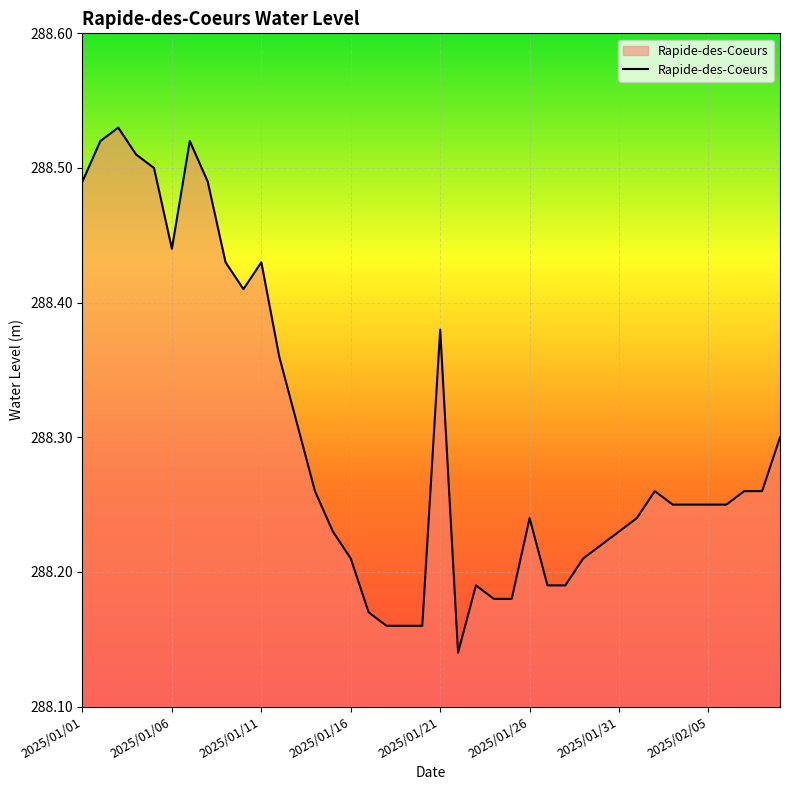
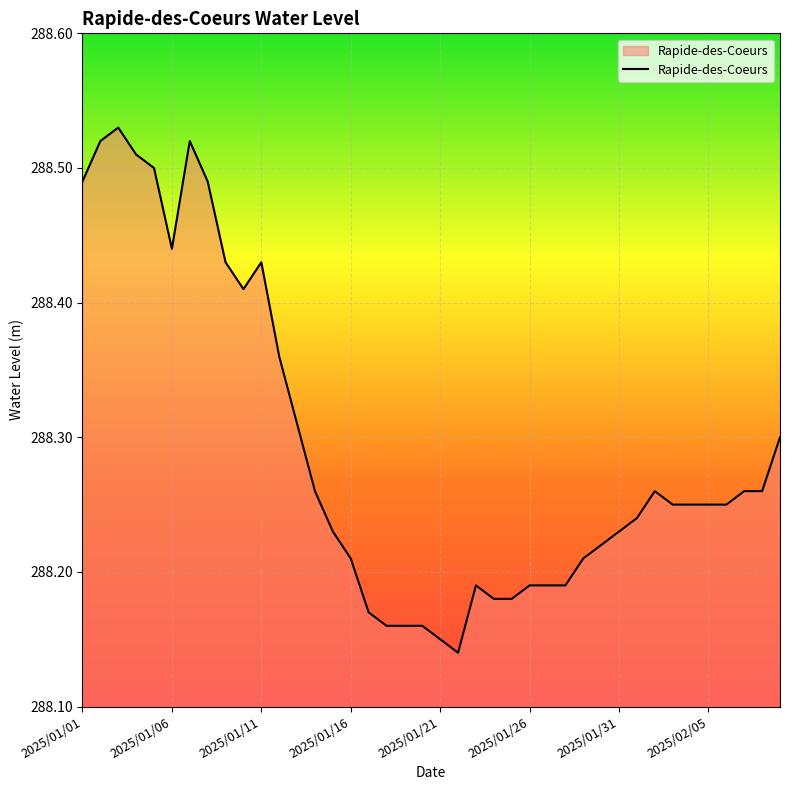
2025/01/21: 288.38 -> 288.15
2025/01/26: 288.24 -> 288.19
